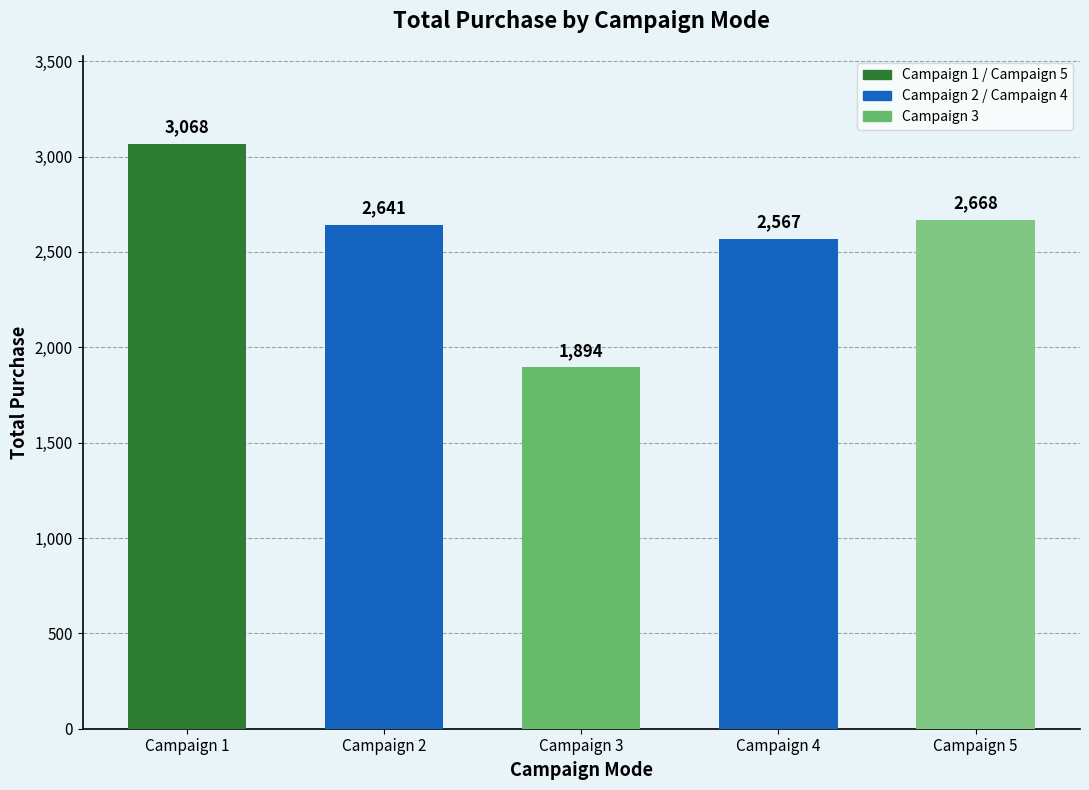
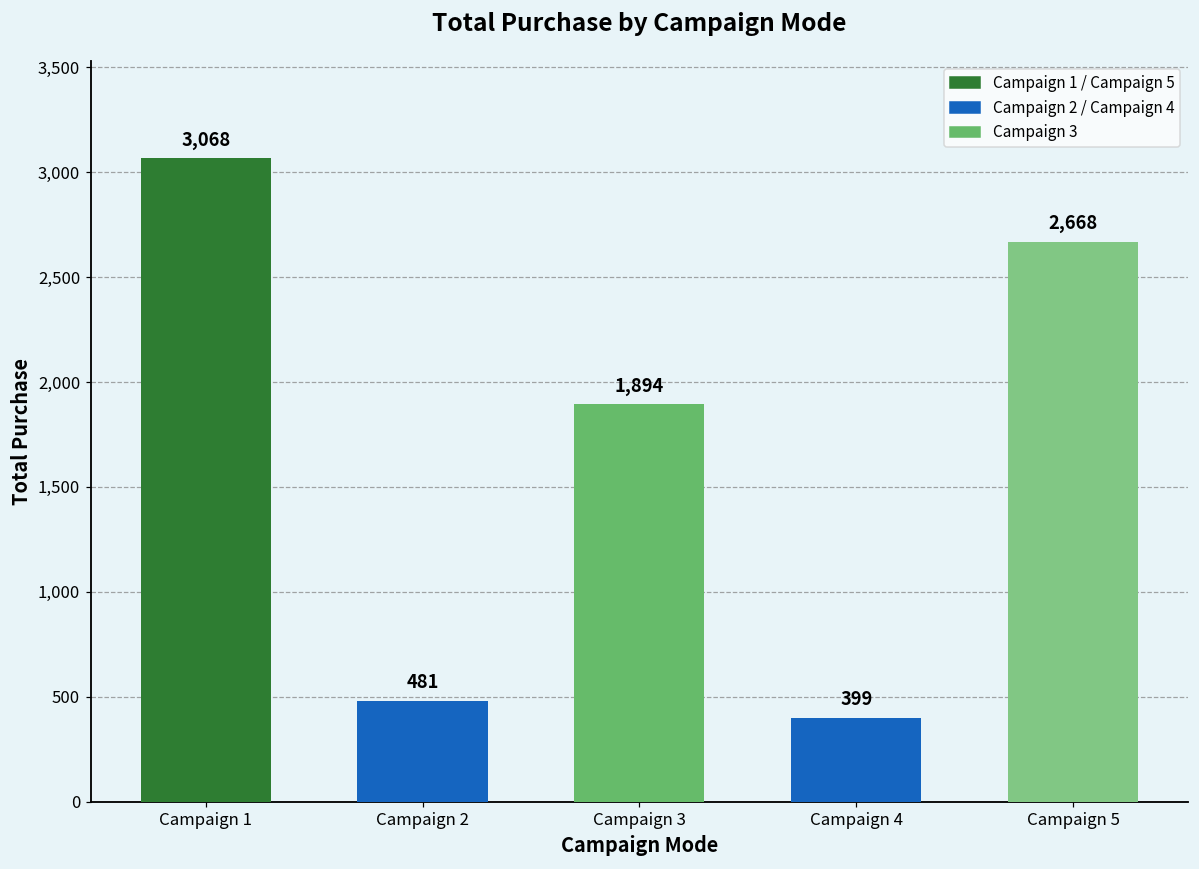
Campaign 2: 2,641 -> 481
Campaign 4: 2,567 -> 399
